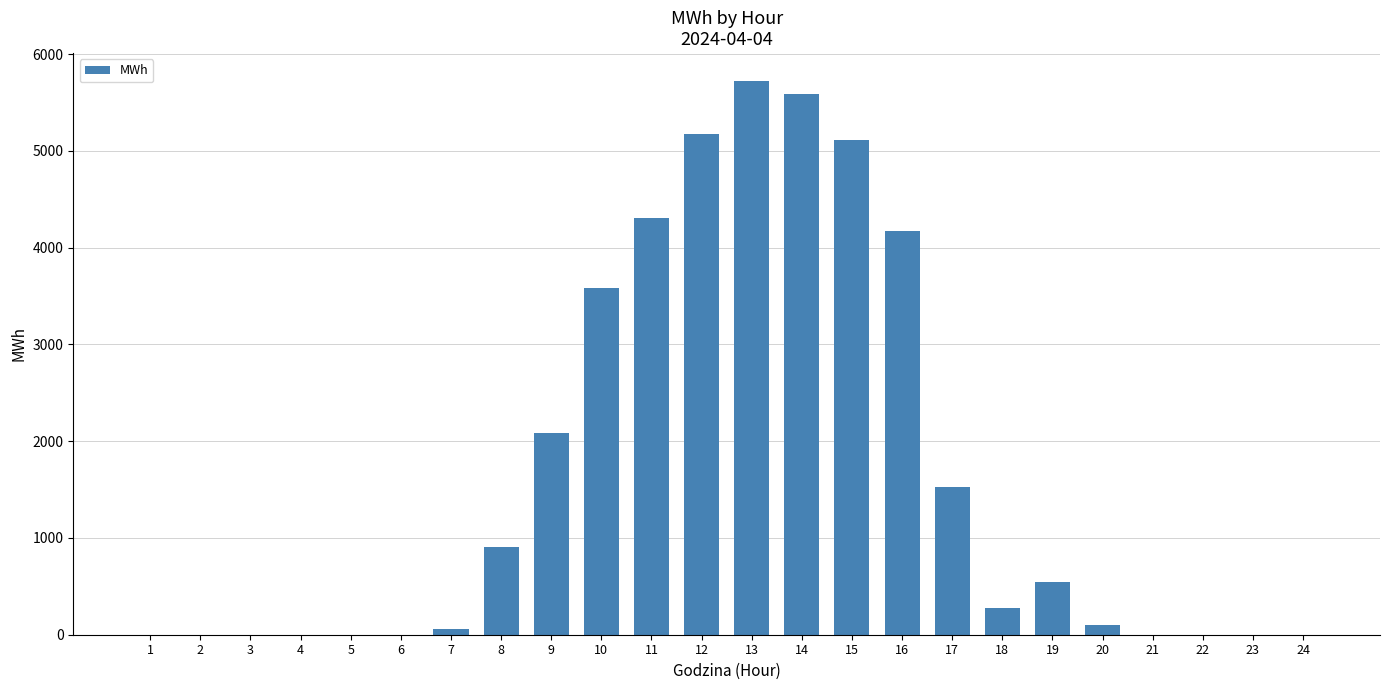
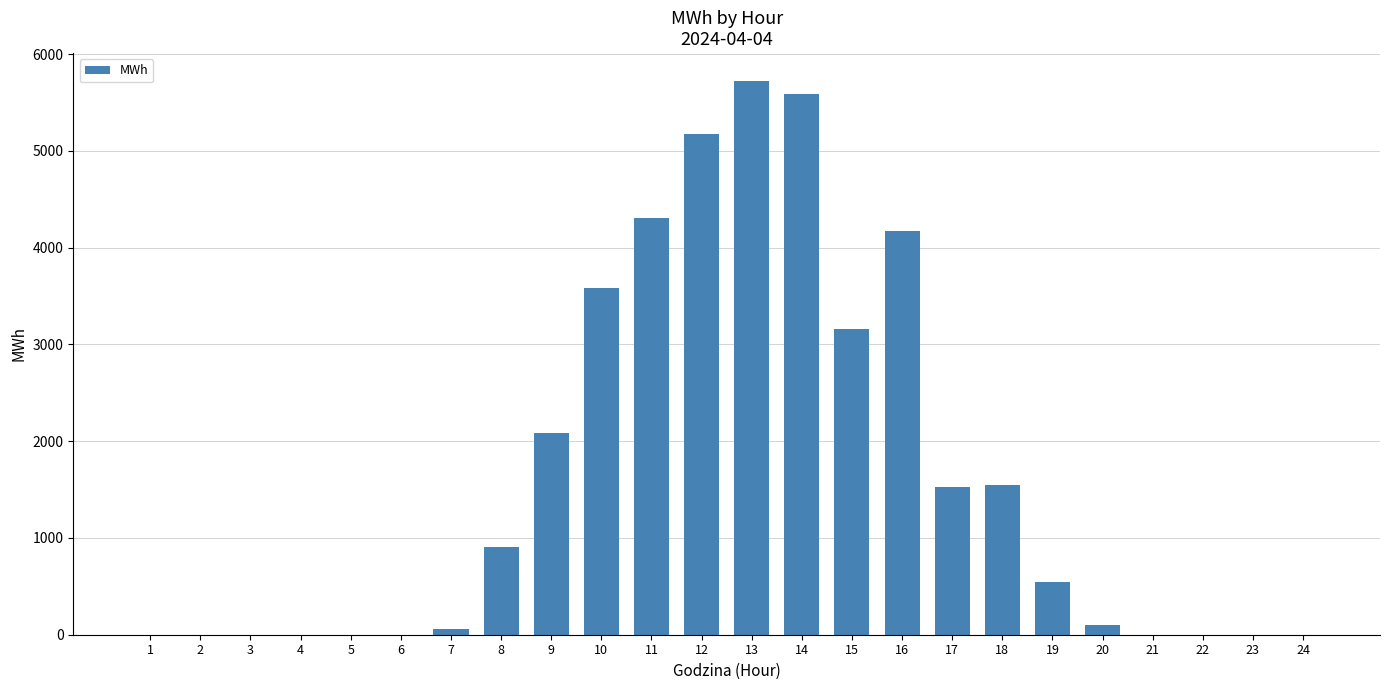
15: 5100 -> 3200
18: 300 -> 1500
